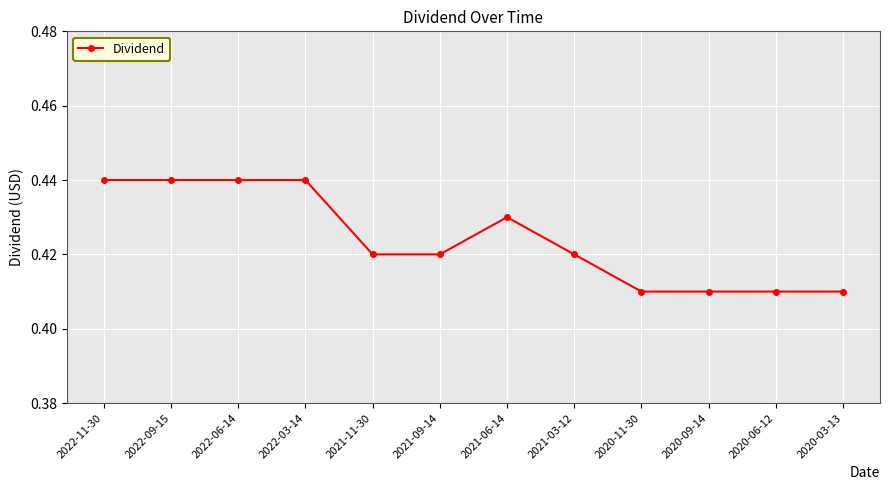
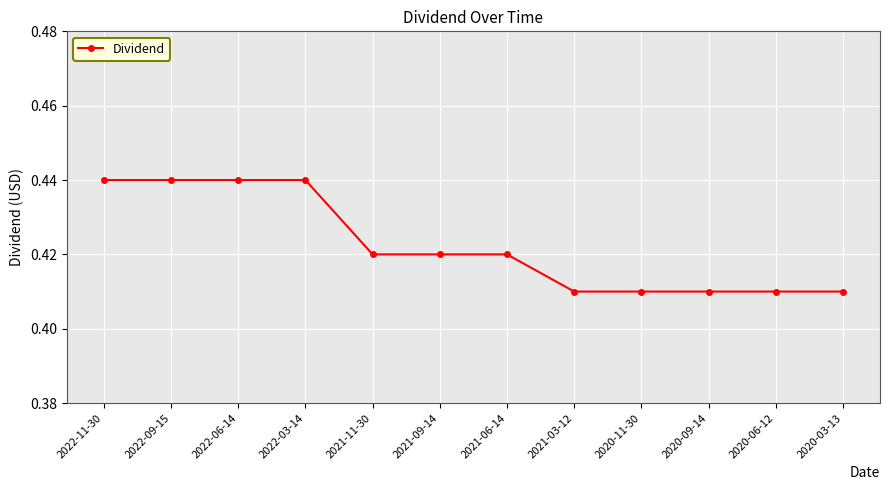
2021-06-14: 0.43 -> 0.42
2021-03-12: 0.42 -> 0.41
